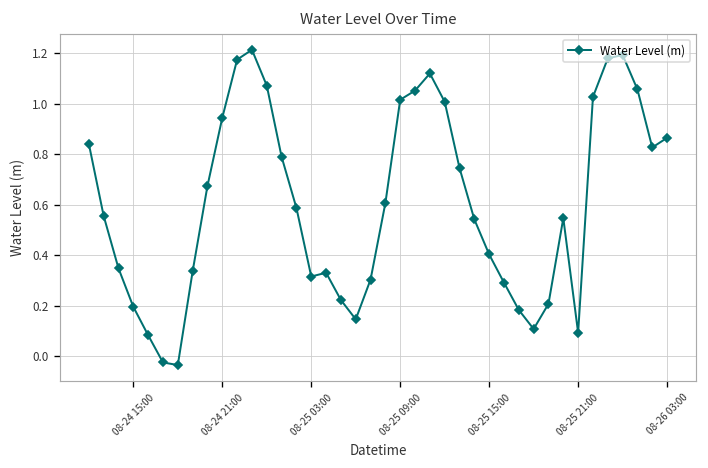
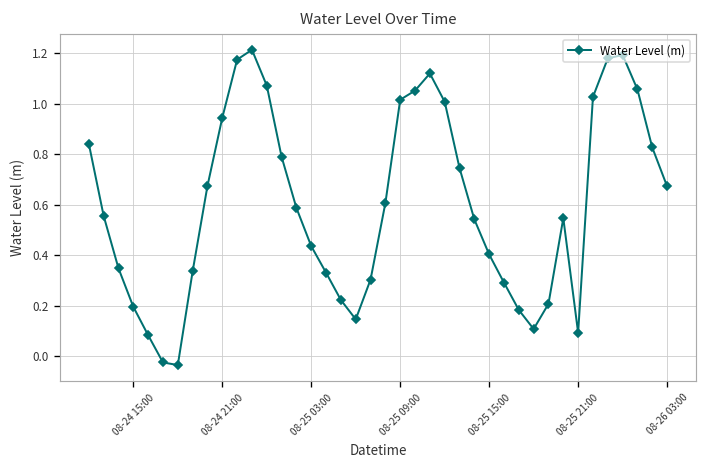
08-25 03:00: 0.32 -> 0.44
08-26 03:00: 0.86 -> 0.67
